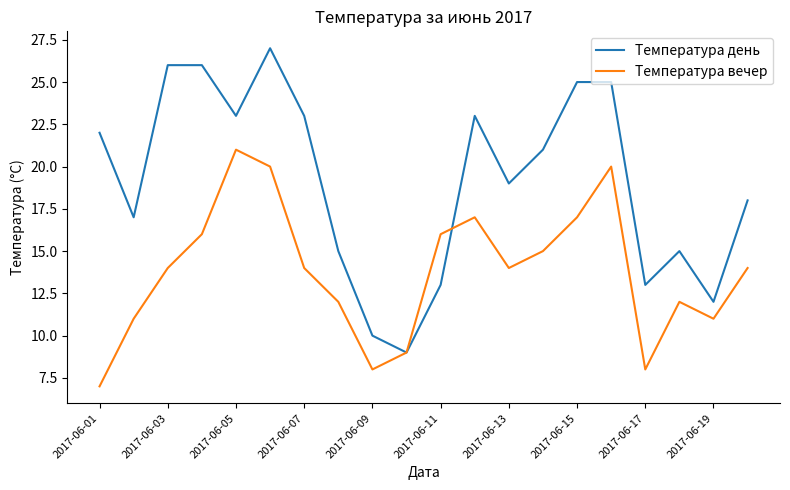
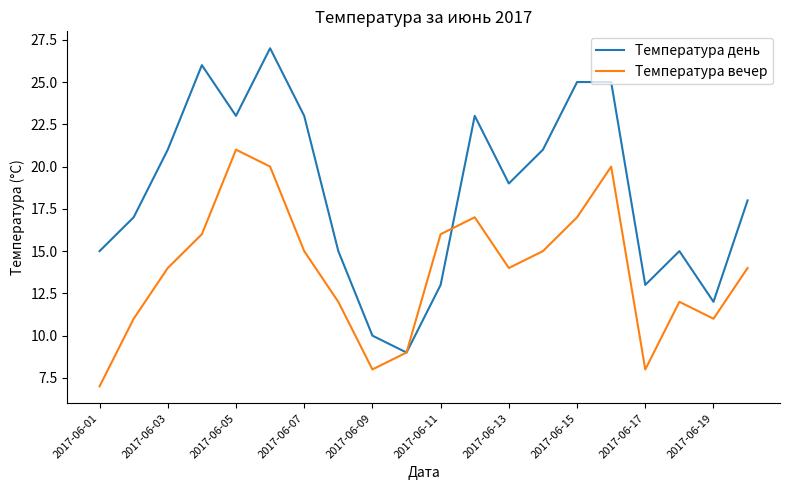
Температура день, 2017-06-01: 22 -> 15
Температура день, 2017-06-03: 26 -> 21
Температура вечер, 2017-06-07: 14 -> 15
